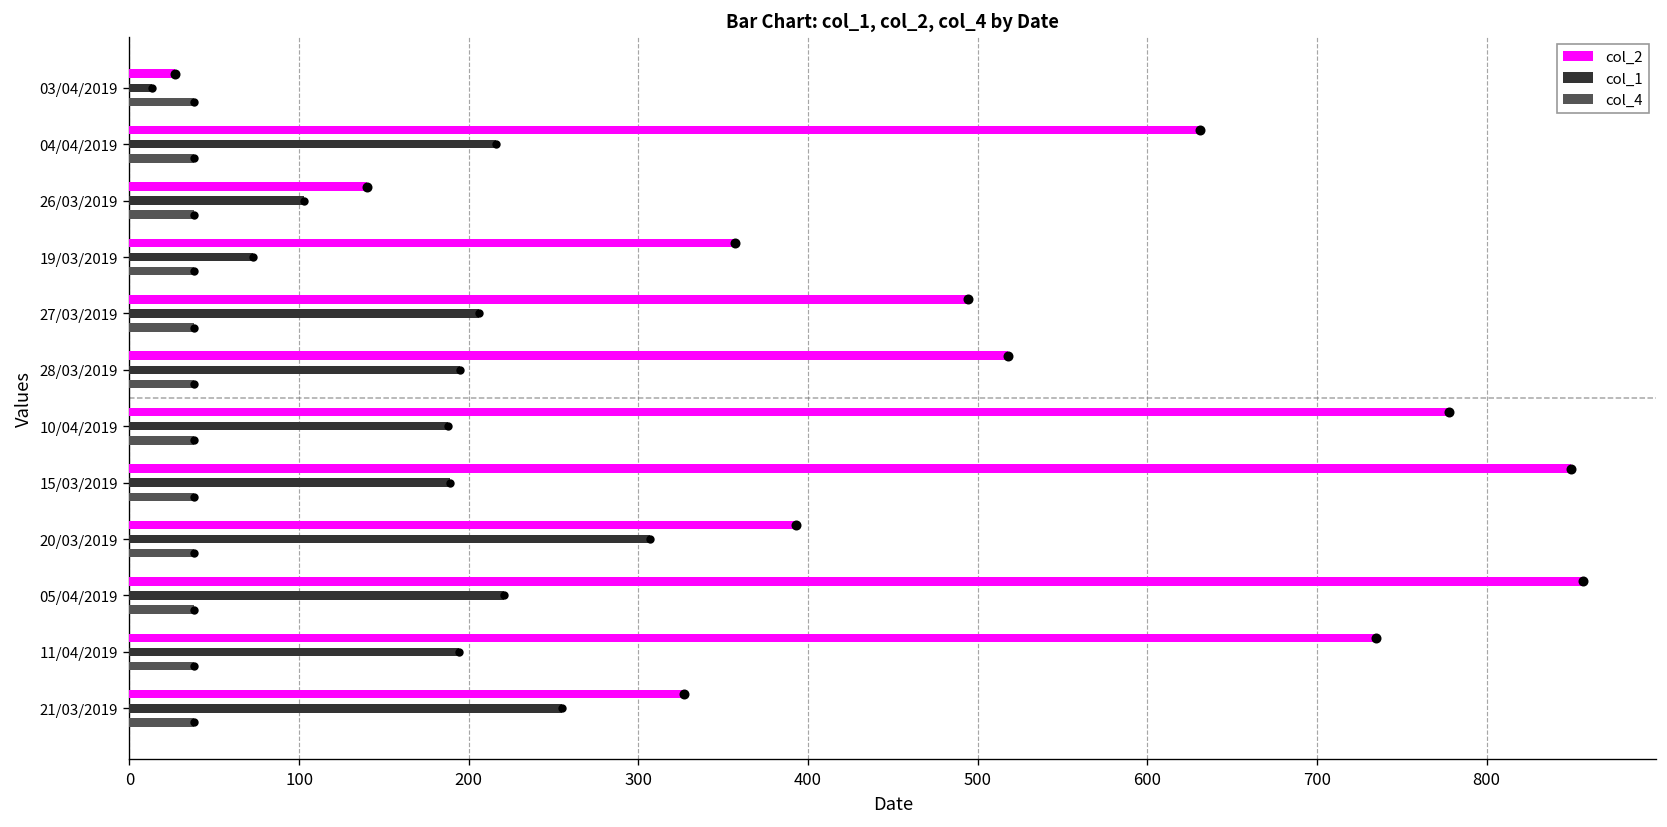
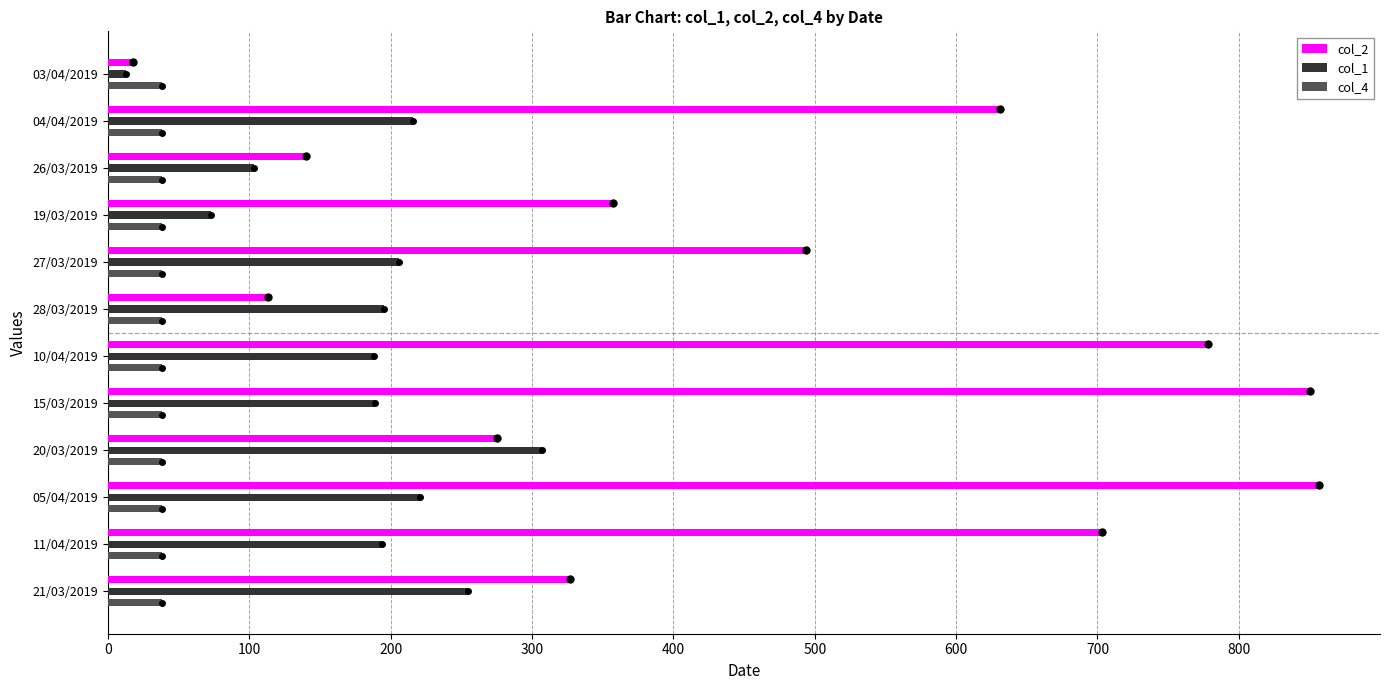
col_2, 03/04/2019: 27 -> 18
col_2, 28/03/2019: 518 -> 113
col_2, 20/03/2019: 393 -> 275
col_2, 11/04/2019: 735 -> 703
